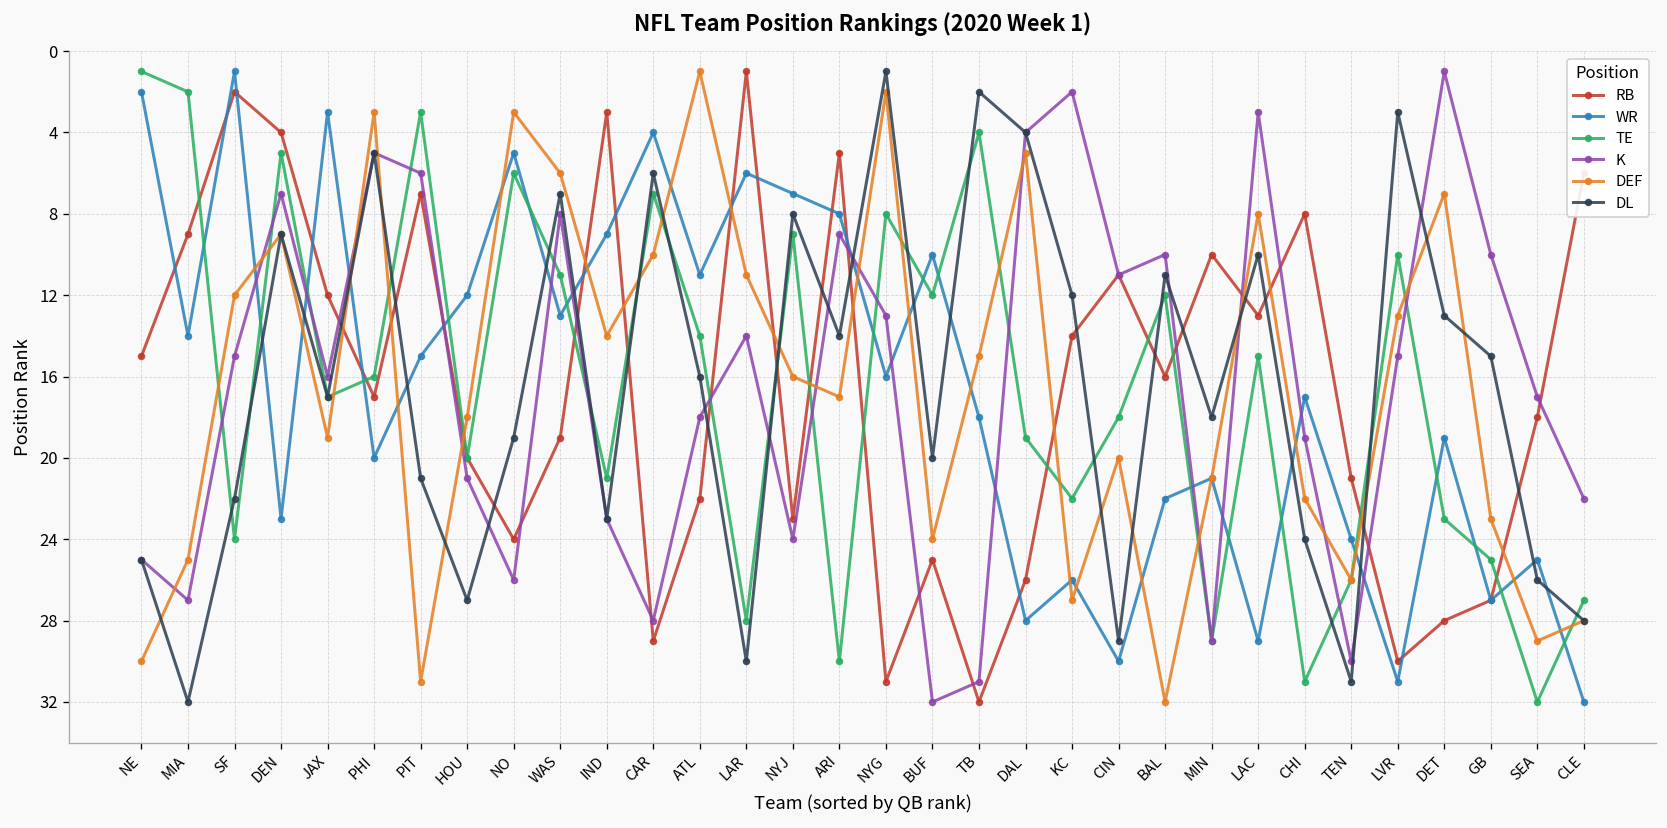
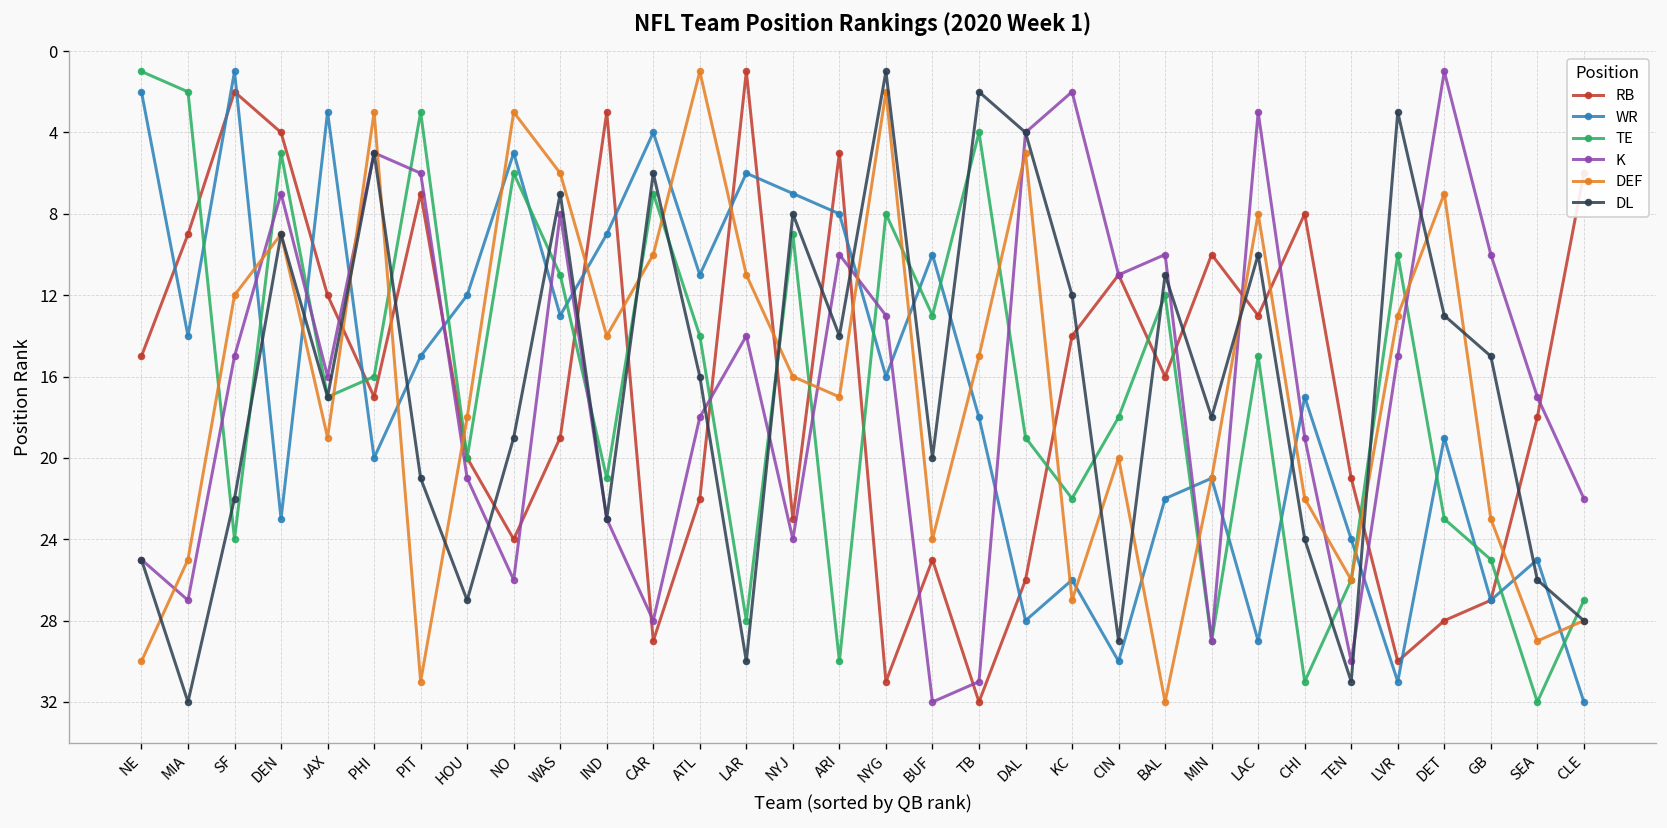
K, ARI: 9 -> 10
TE, BUF: 12 -> 13
